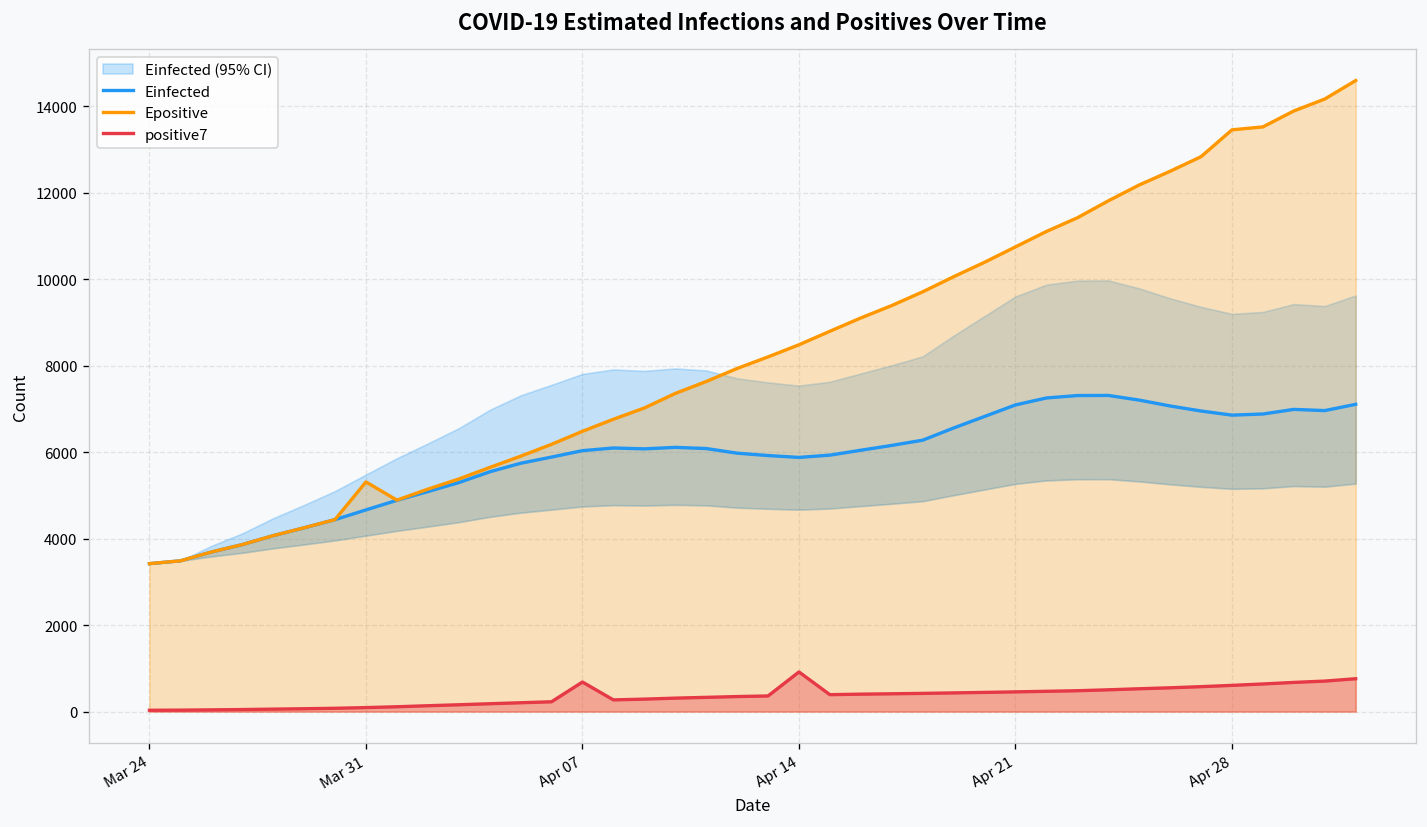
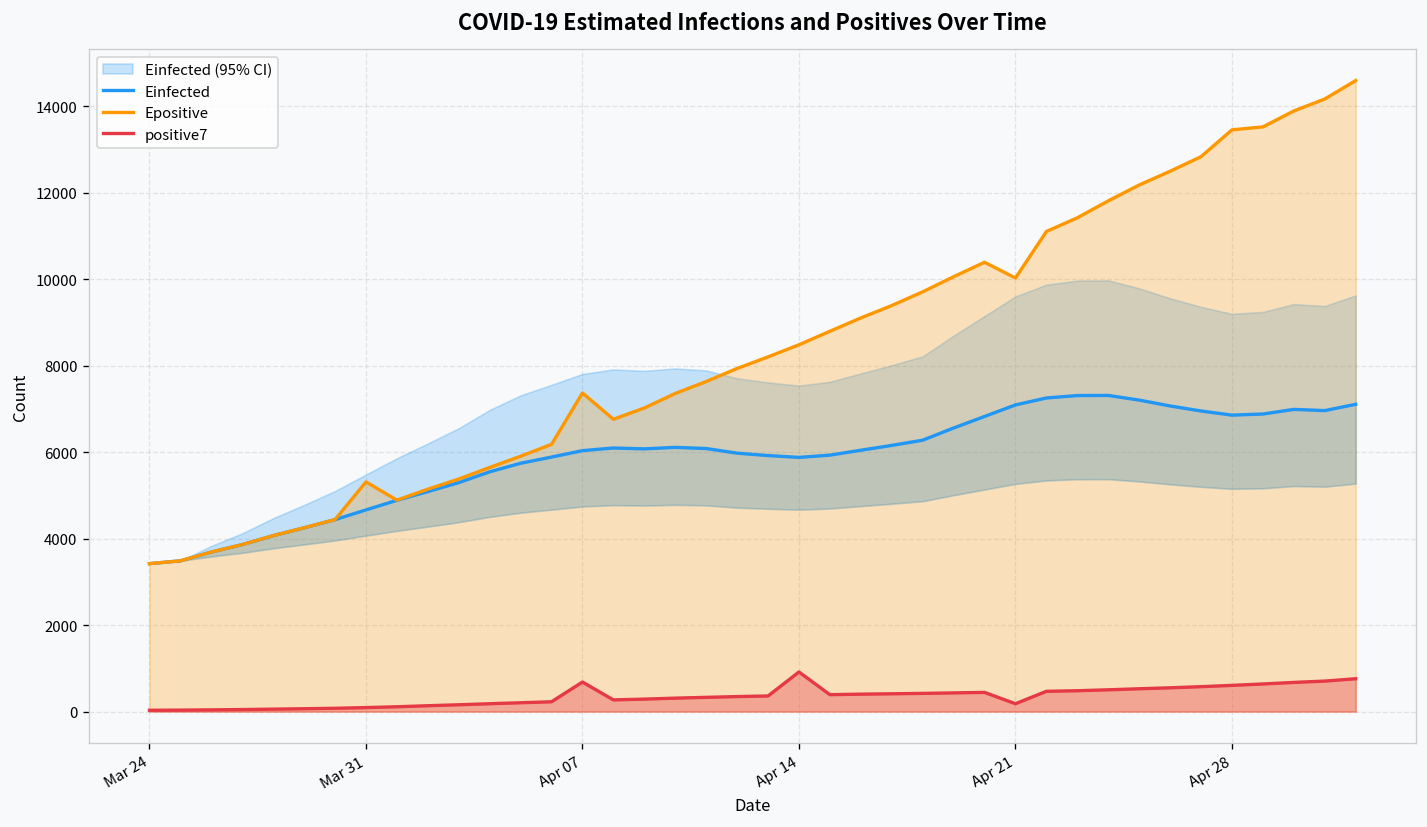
Epositive, Apr 07: 6500 -> 7400
Epositive, Apr 21: 10700 -> 10000
positive7, Apr 21: 500 -> 200
